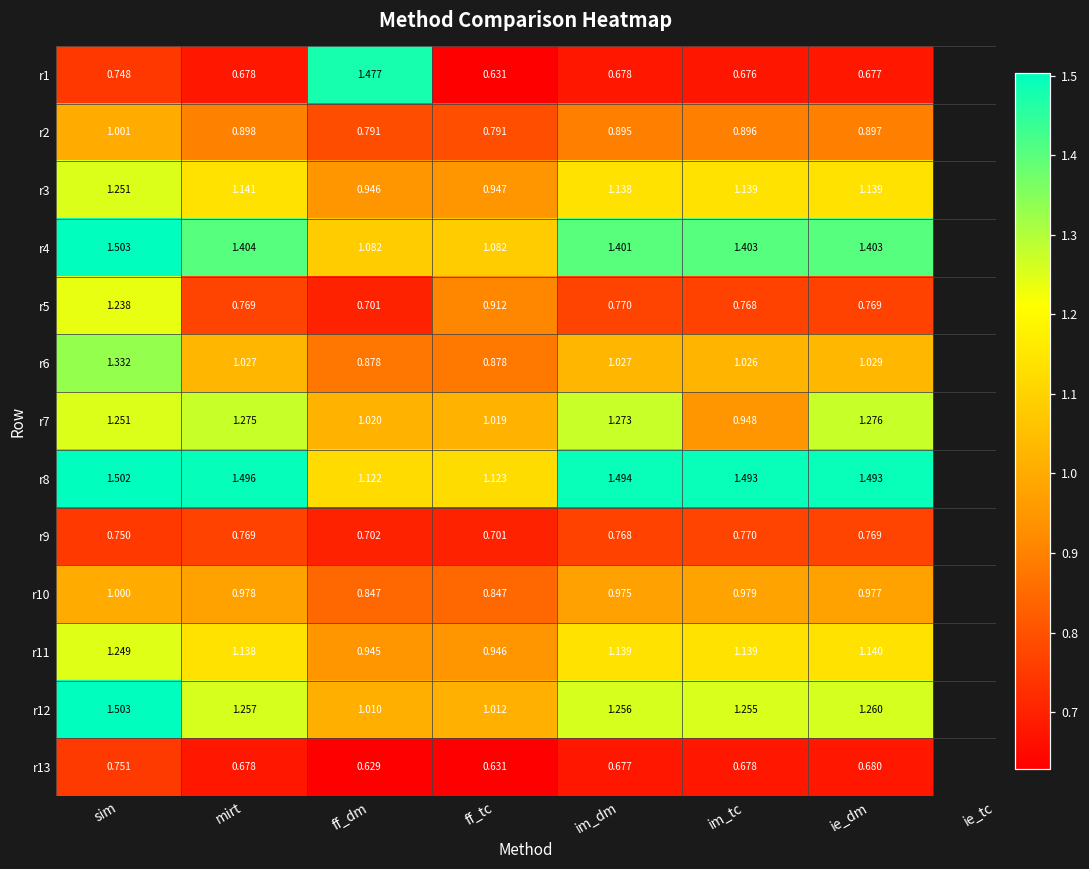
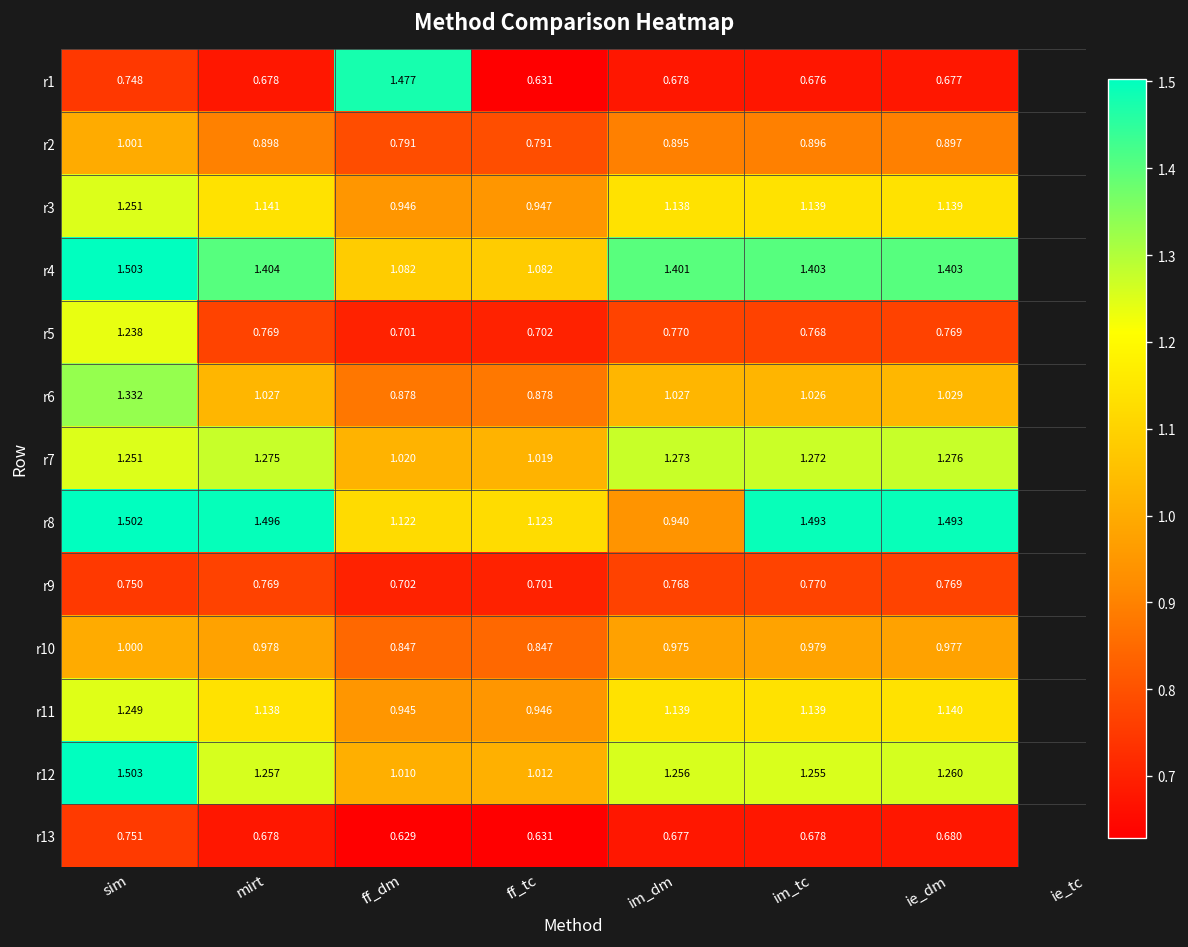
r5, ff_tc: 0.912 -> 0.702
r7, im_tc: 0.948 -> 1.272
r8, im_dm: 1.494 -> 0.940
